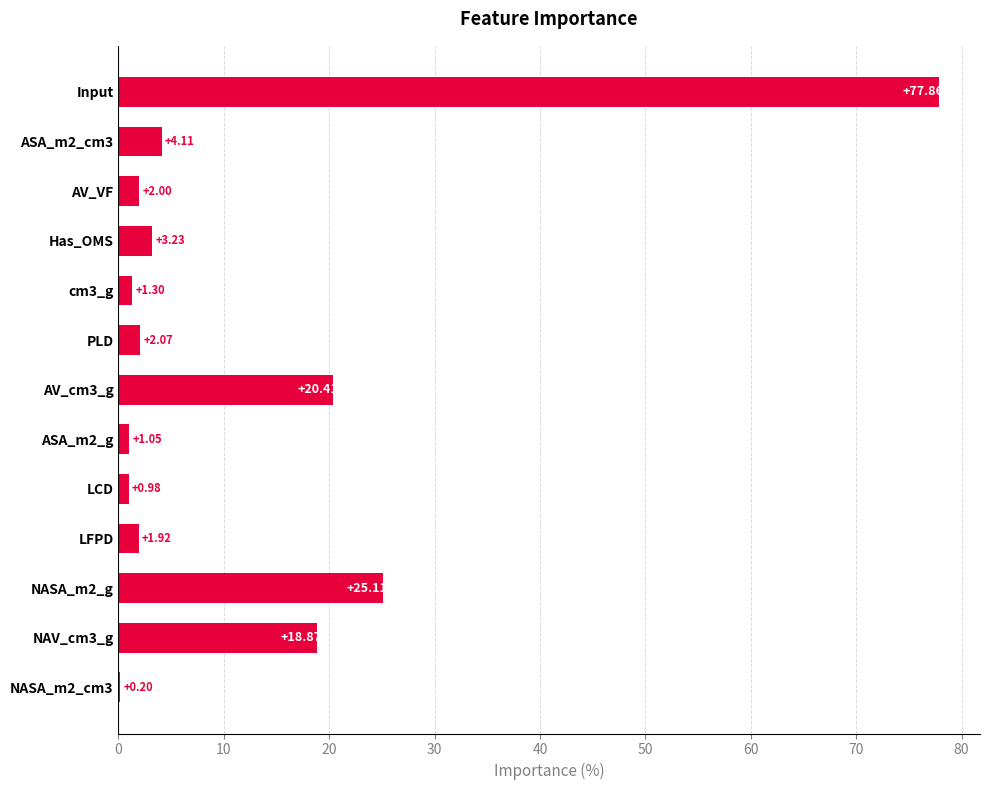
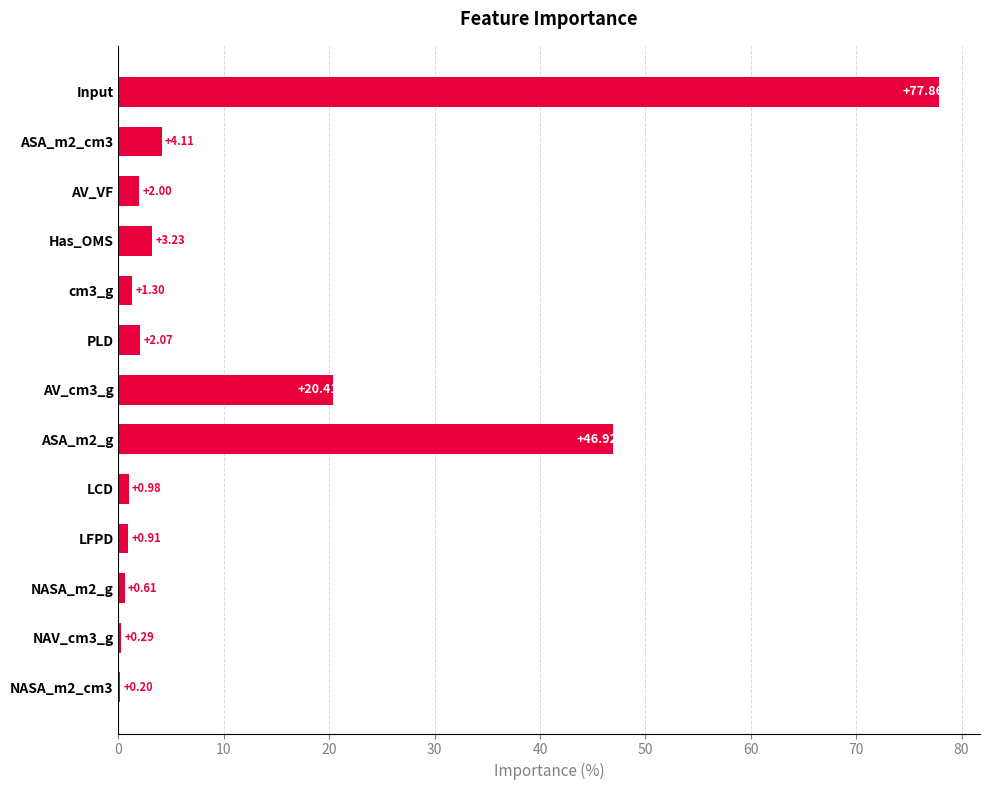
ASA_m2_g: +1.05 -> +46.92
LFPD: +1.92 -> +0.91
NASA_m2_g: +25.11 -> +0.61
NAV_cm3_g: +18.87 -> +0.29
